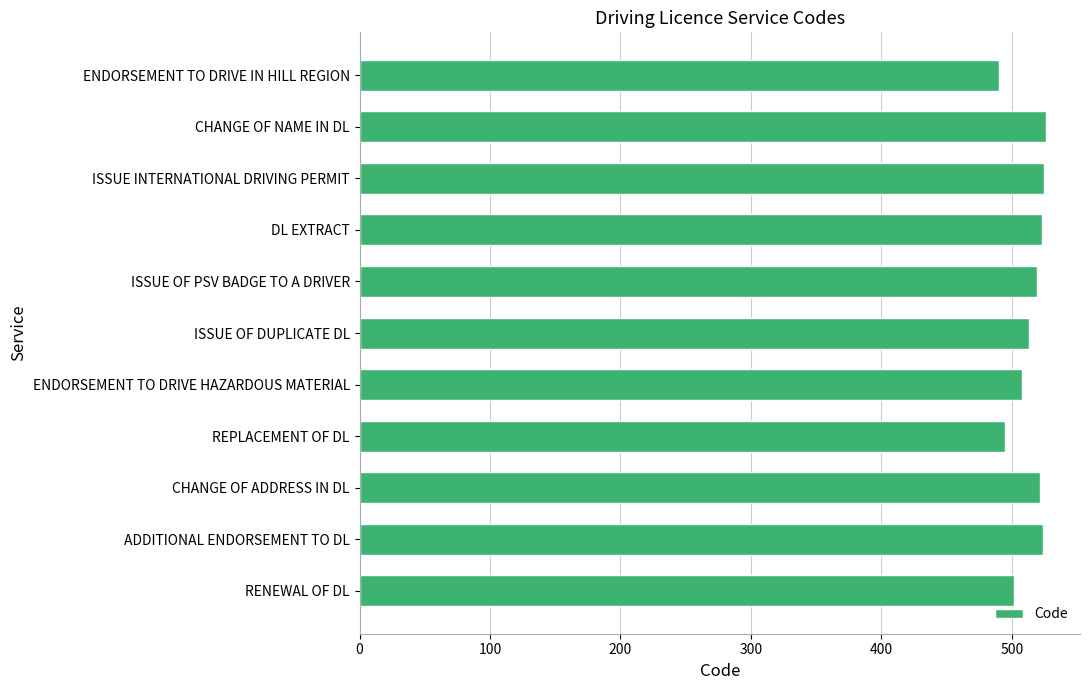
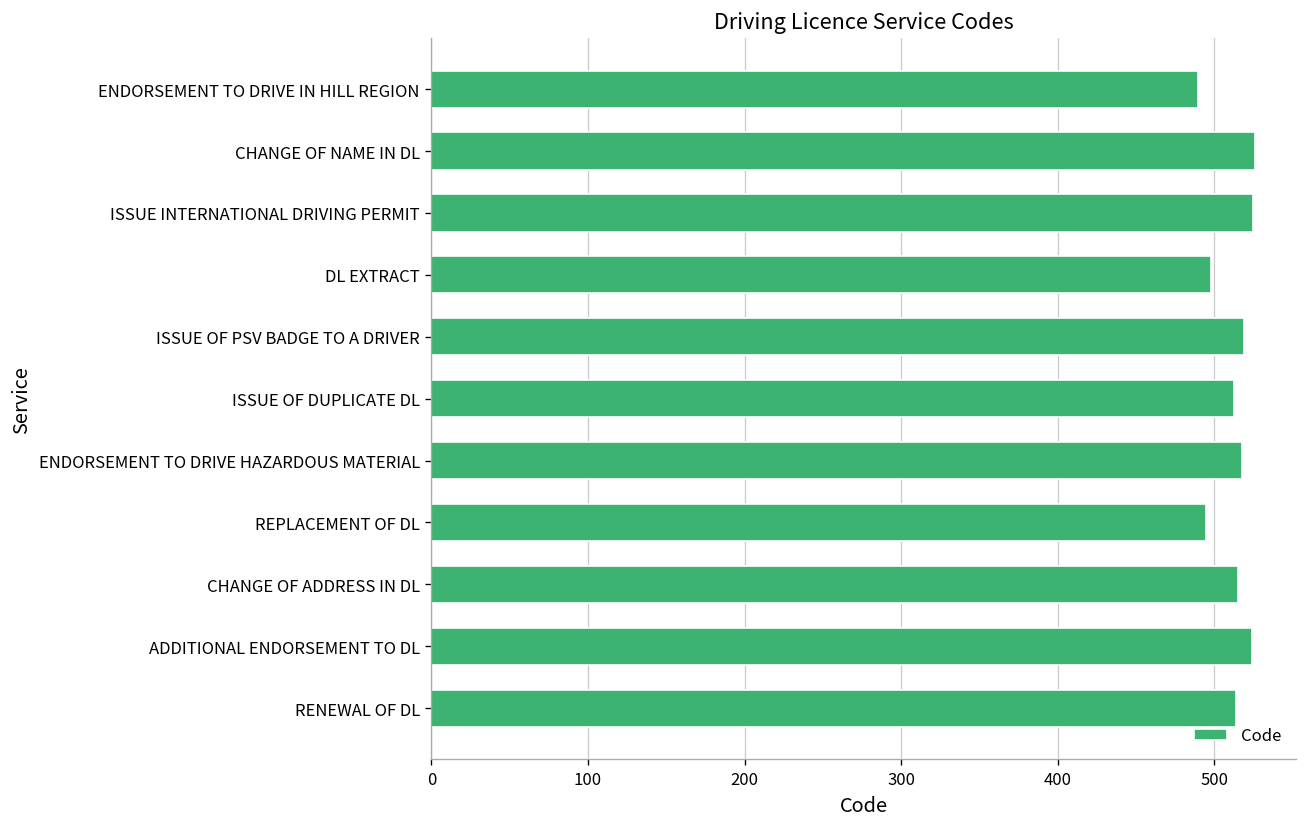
DL EXTRACT: 523 -> 498
ENDORSEMENT TO DRIVE HAZARDOUS MATERIAL: 508 -> 518
CHANGE OF ADDRESS IN DL: 522 -> 515
RENEWAL OF DL: 502 -> 514
